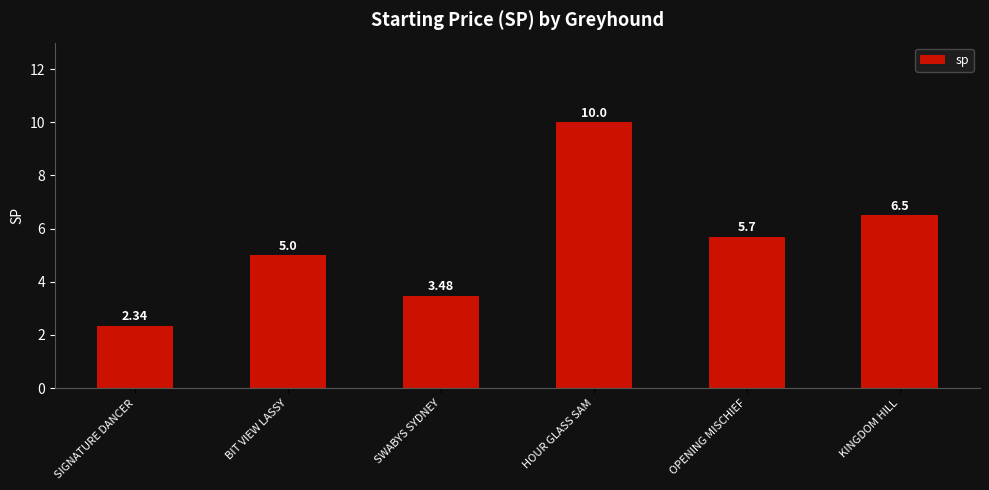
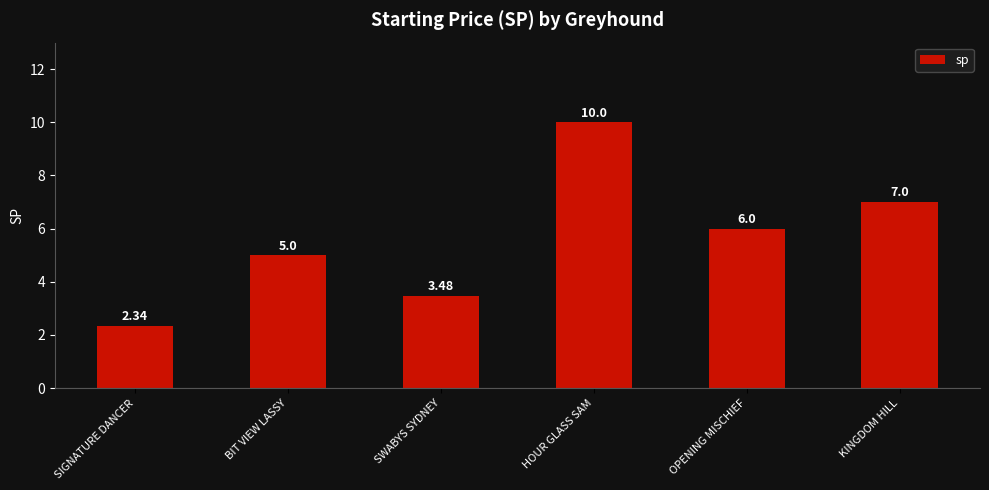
OPENING MISCHIEF: 5.7 -> 6.0
KINGDOM HILL: 6.5 -> 7.0
